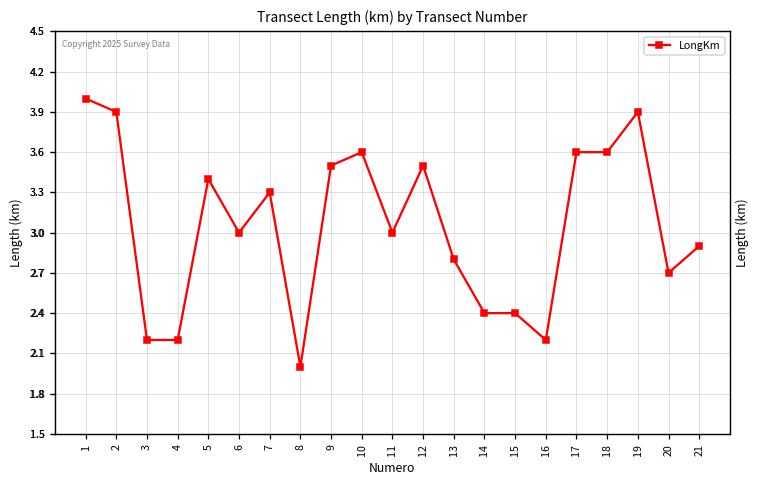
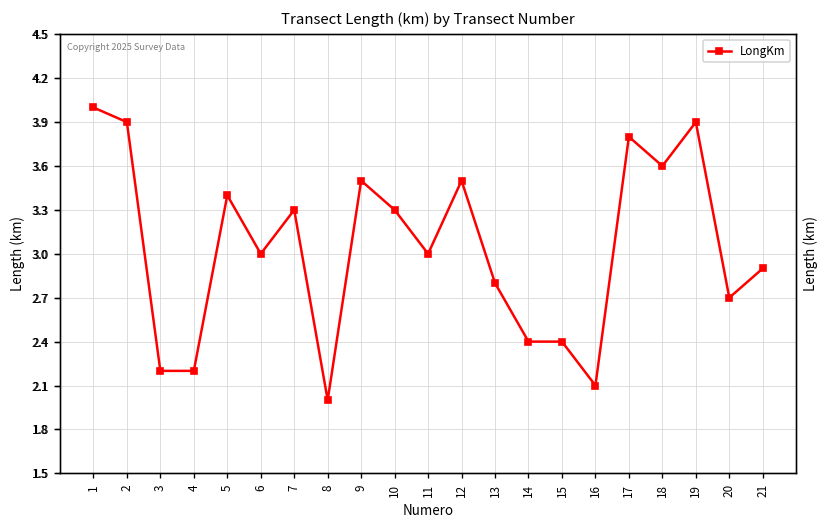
10: 3.6 -> 3.3
16: 2.2 -> 2.1
17: 3.6 -> 3.8
